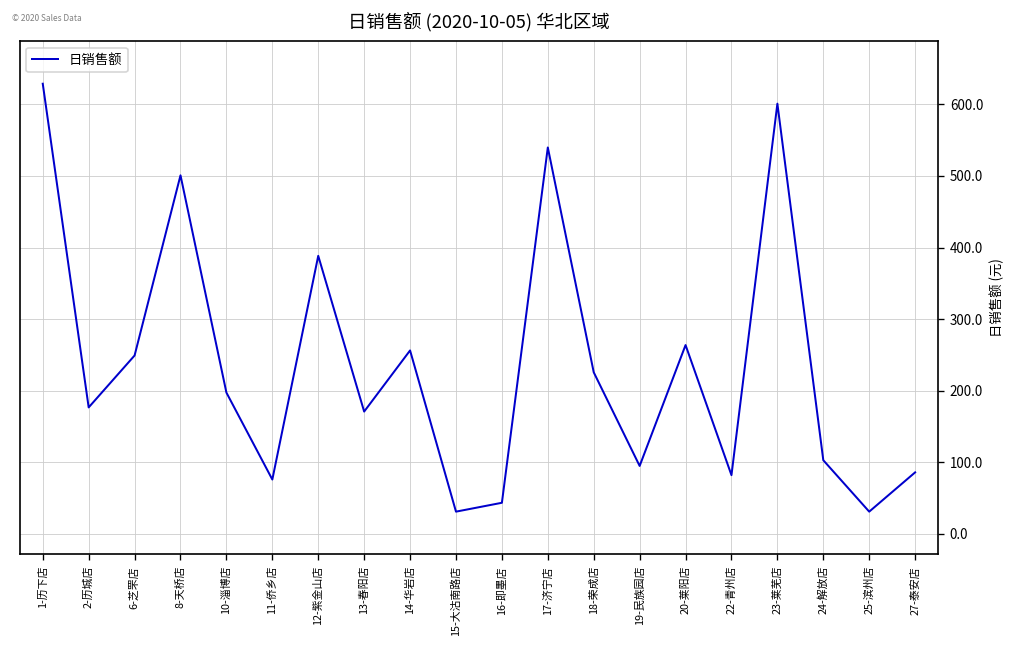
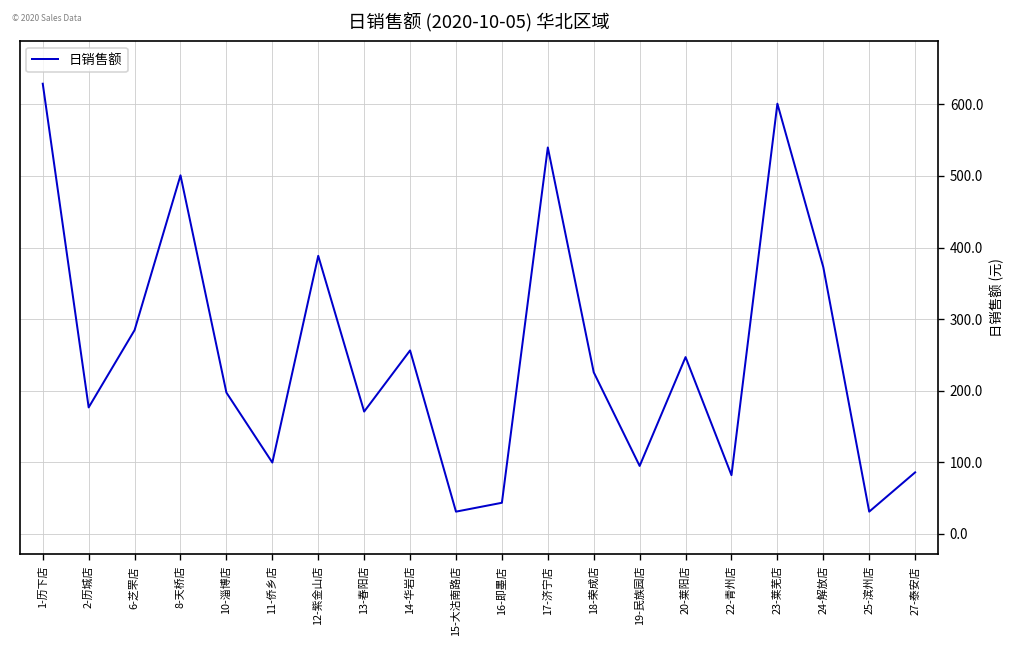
6-芝罘店: 250 -> 280
11-侨乡店: 80 -> 100
20-莱阳店: 260 -> 250
24-解放店: 100 -> 370
